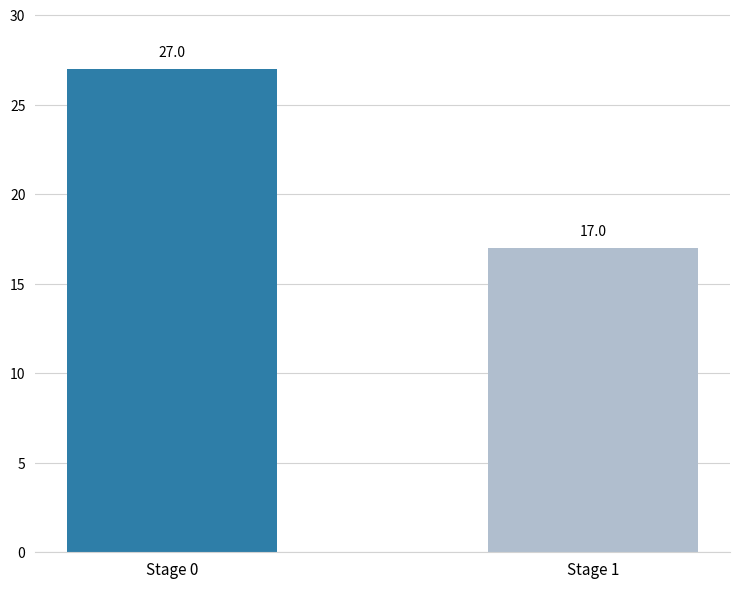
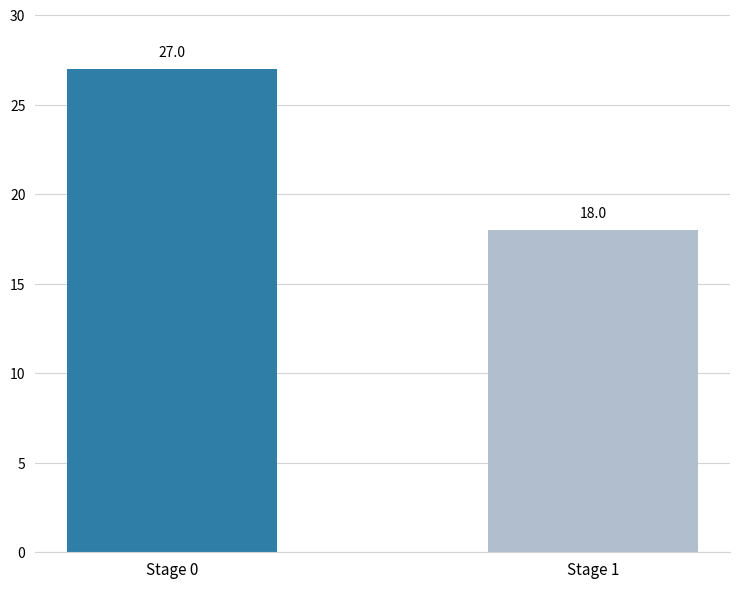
Stage 1: 17.0 -> 18.0
